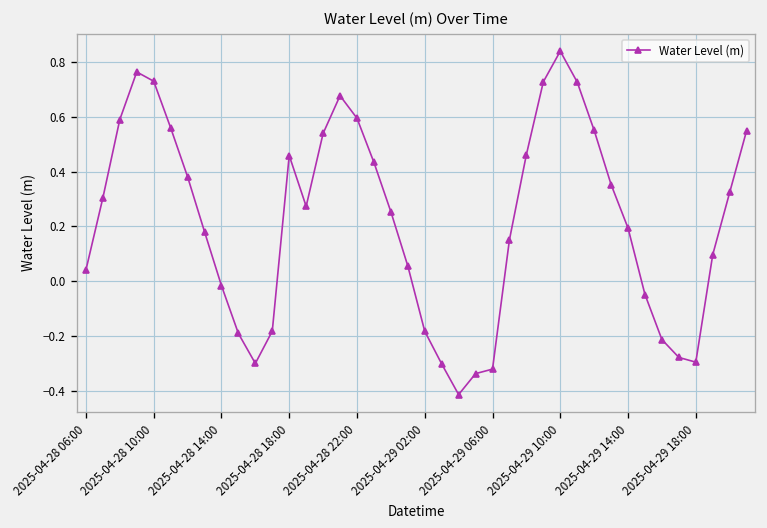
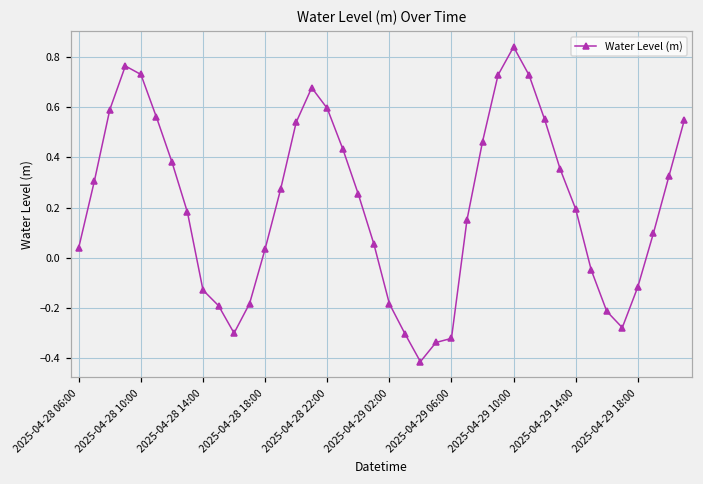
2025-04-28 14:00: -0.02 -> -0.13
2025-04-28 18:00: 0.46 -> 0.03
2025-04-29 18:00: -0.30 -> -0.12
